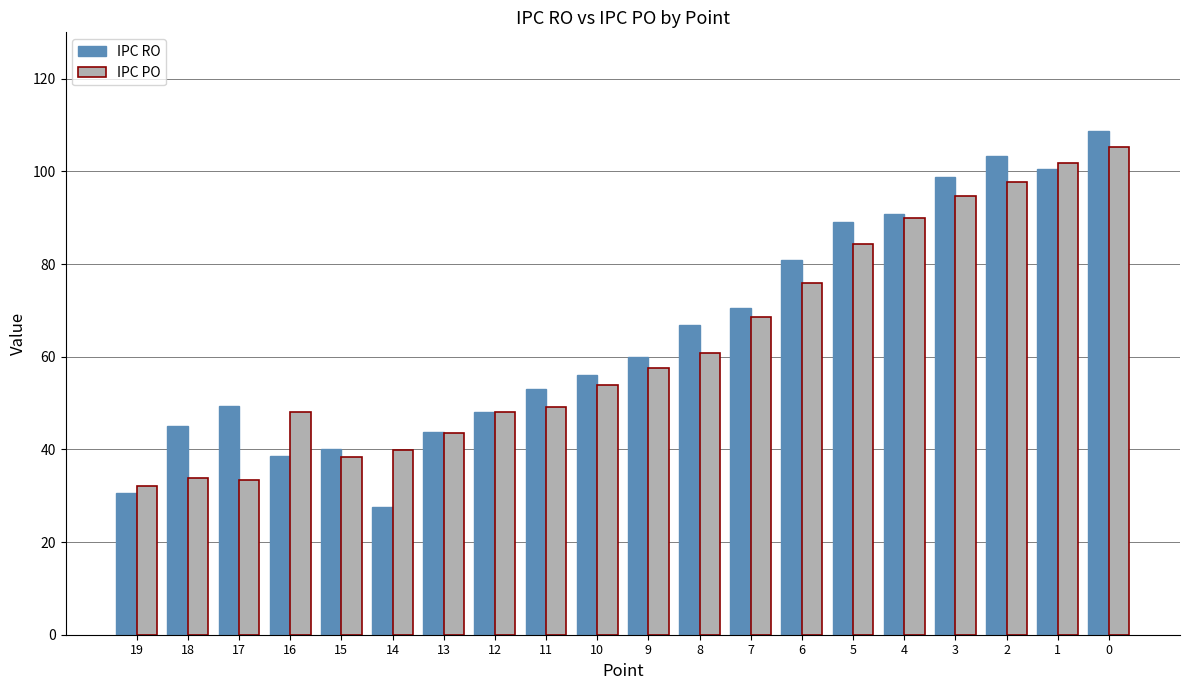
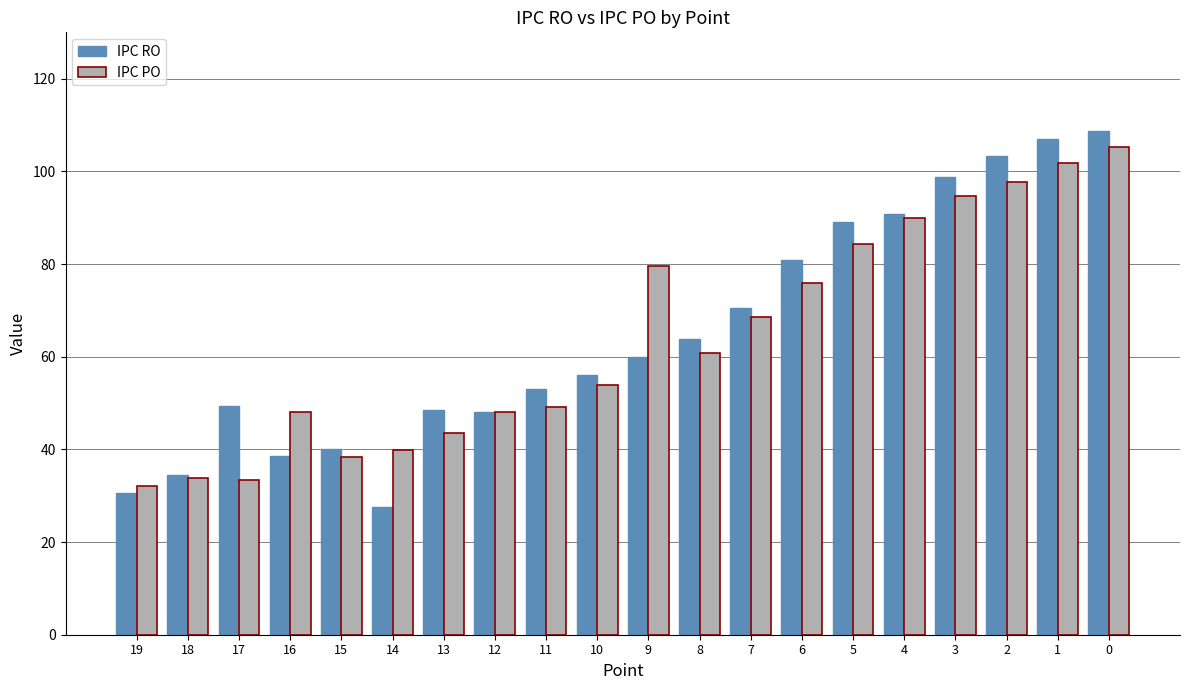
IPC RO, 18: 45 -> 34
IPC RO, 13: 44 -> 49
IPC PO, 9: 58 -> 79
IPC RO, 8: 67 -> 64
IPC RO, 1: 100 -> 107
